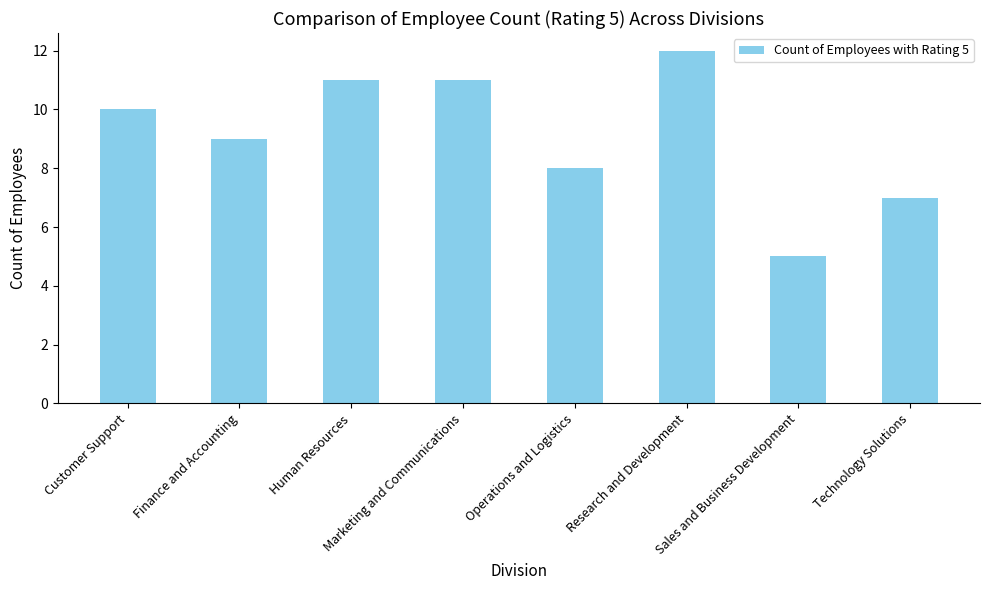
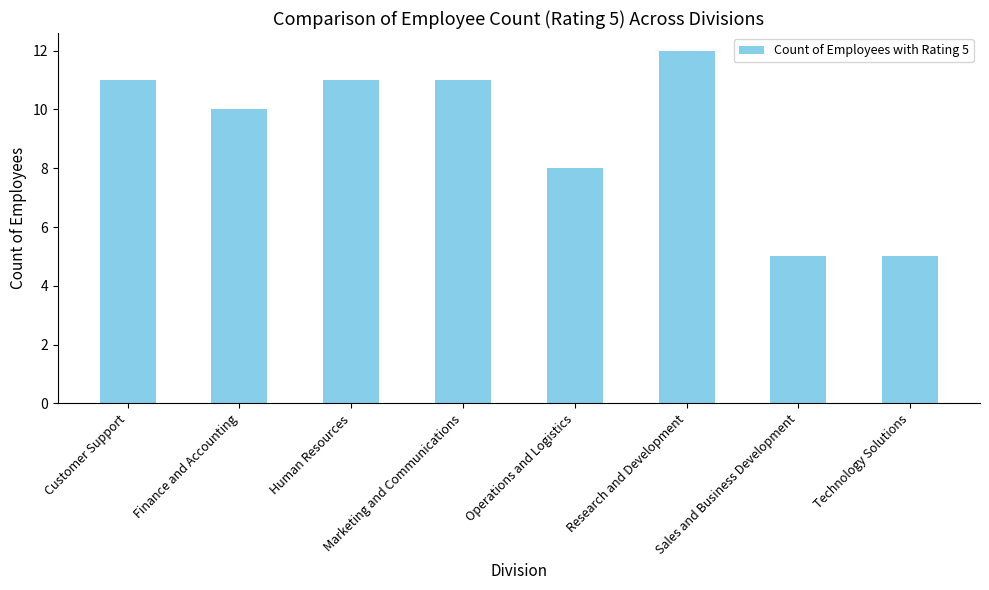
Customer Support: 10 -> 11
Finance and Accounting: 9 -> 10
Technology Solutions: 7 -> 5
